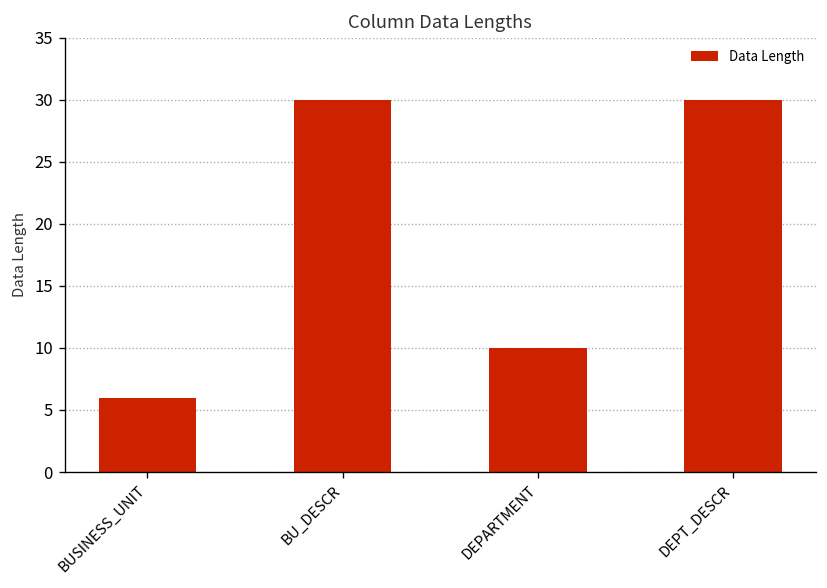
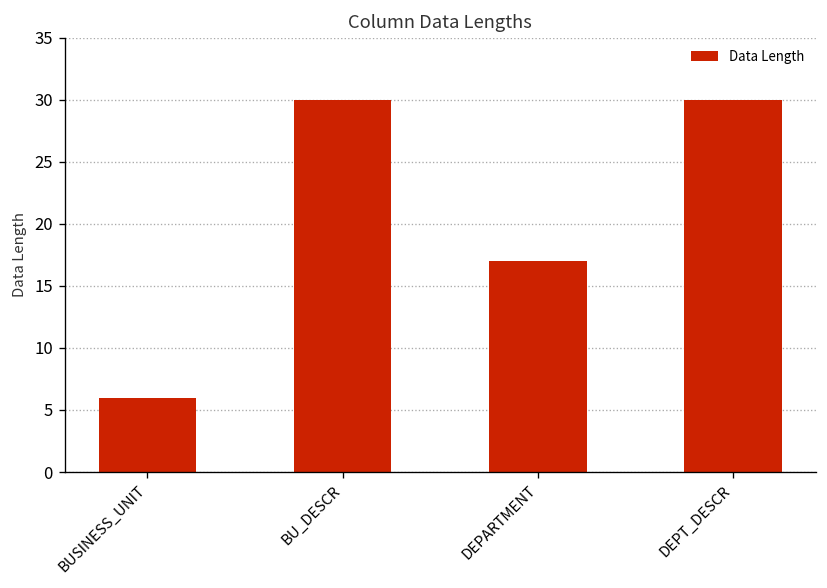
DEPARTMENT: 10 -> 17
